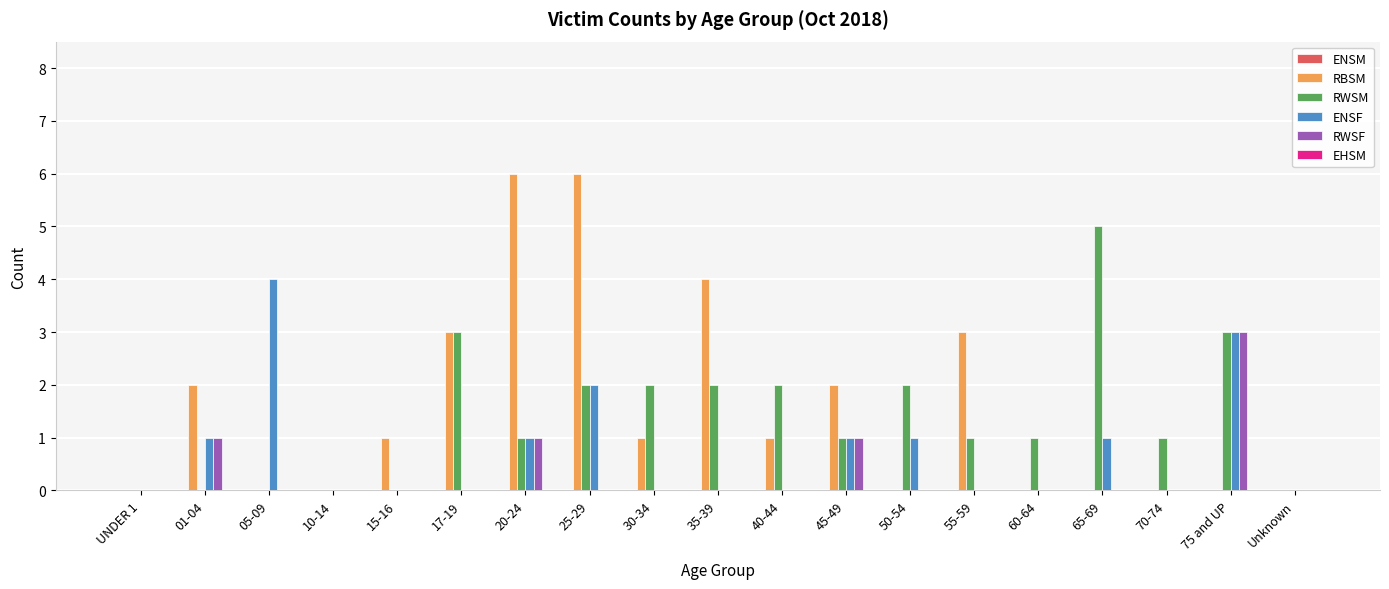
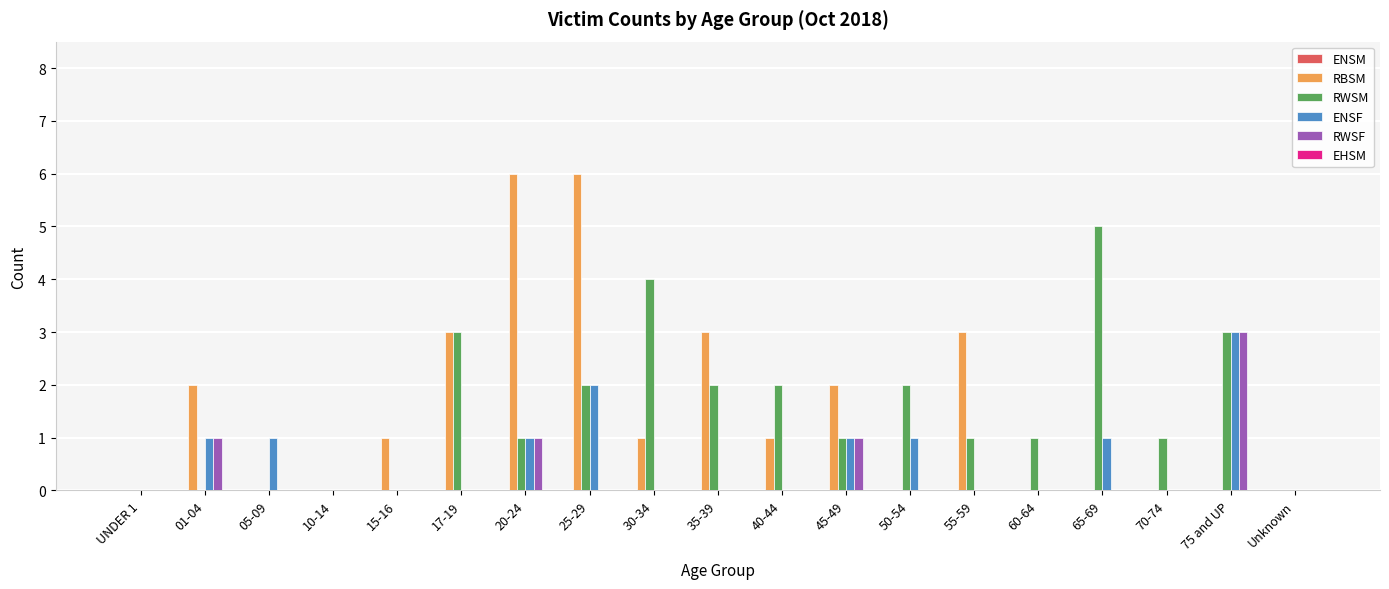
ENSF, 05-09: 4 -> 1
RWSM, 30-34: 2 -> 4
RBSM, 35-39: 4 -> 3
